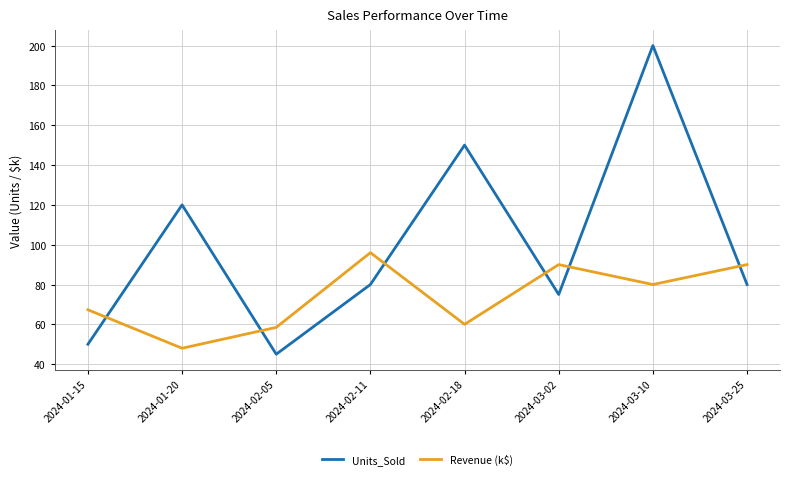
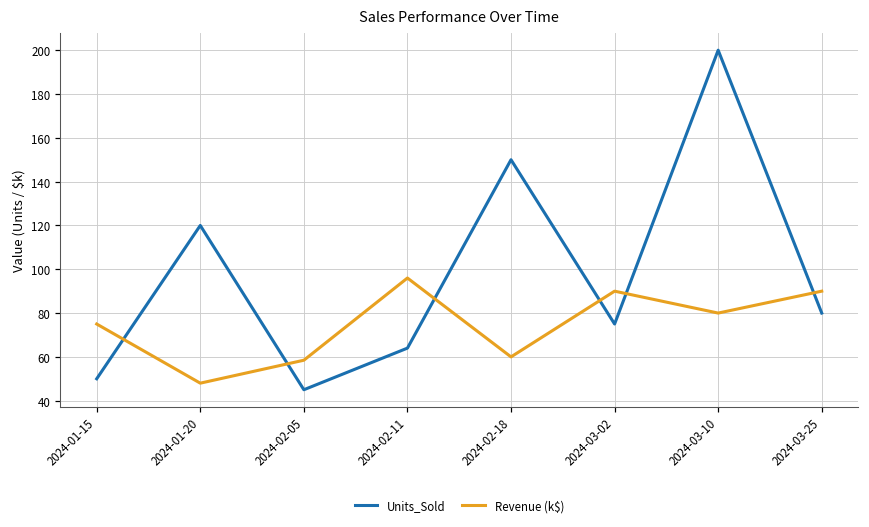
Revenue (k$), 2024-01-15: 67 -> 75
Units_Sold, 2024-02-11: 80 -> 64
